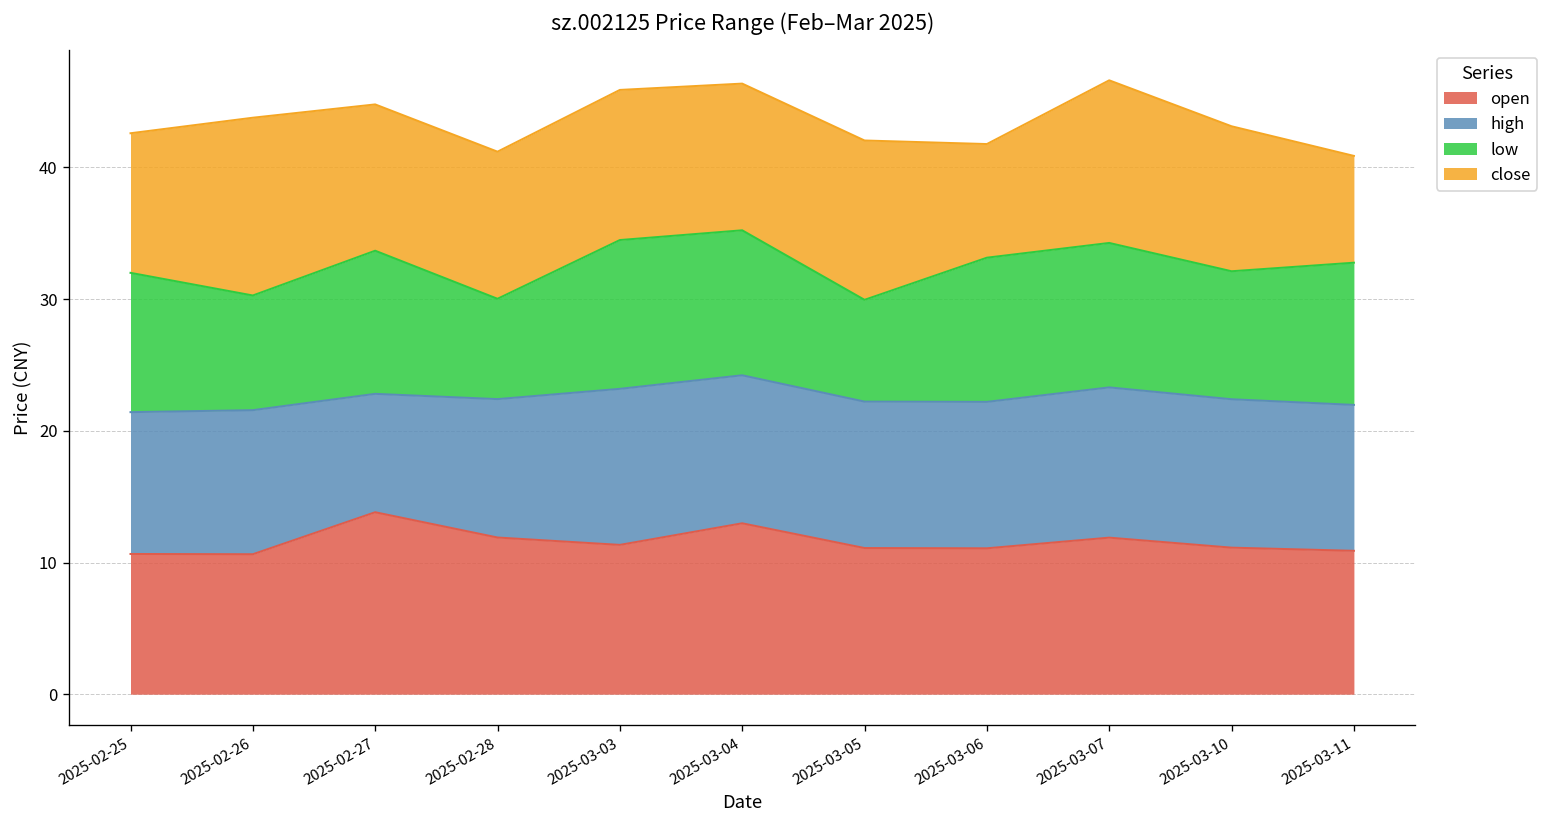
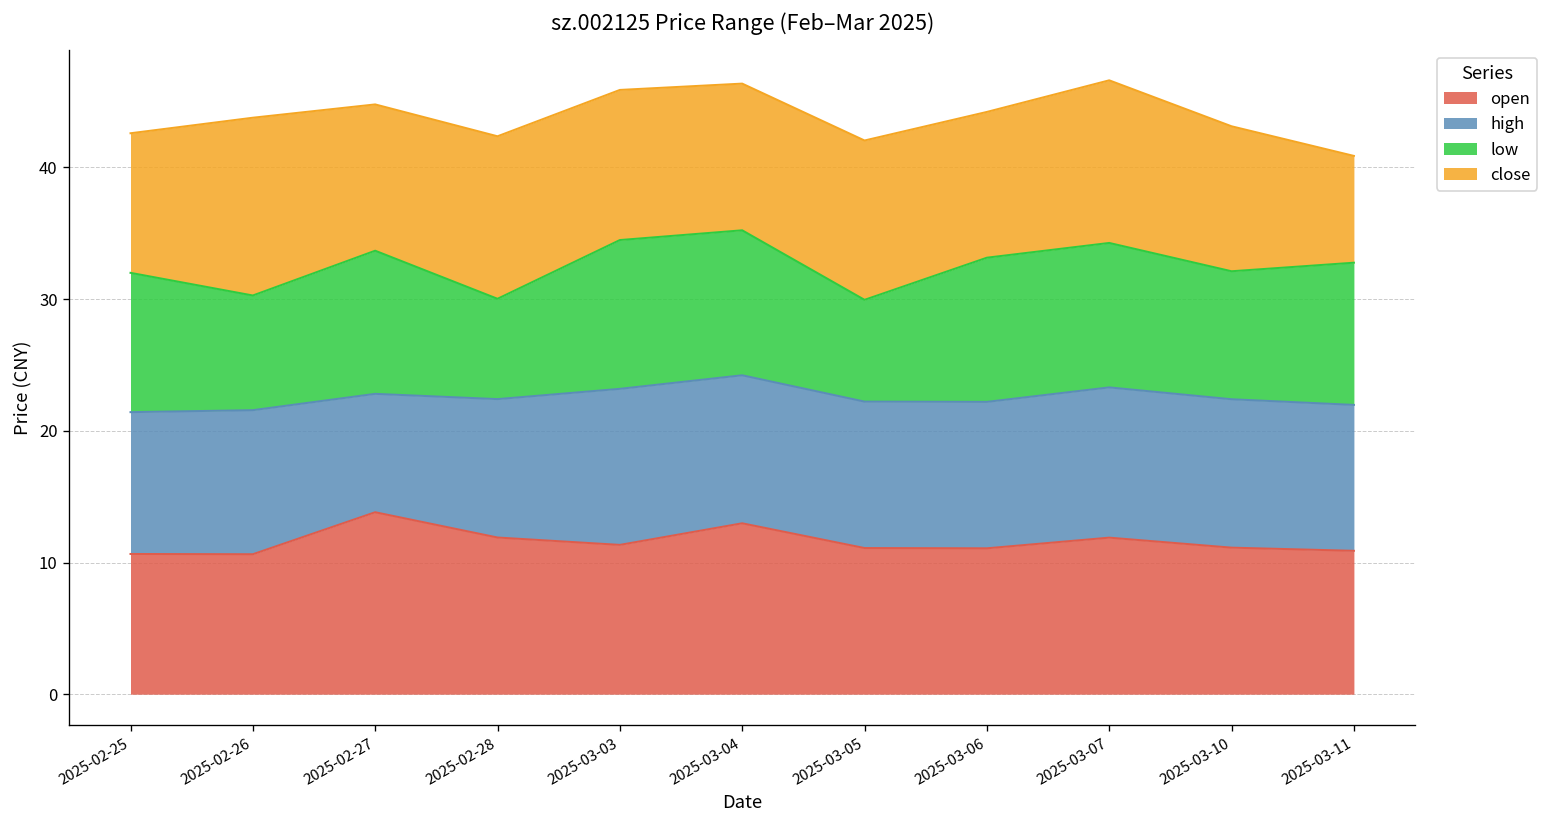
close, 2025-02-28: 11.2 -> 12.3
close, 2025-03-06: 8.6 -> 11.1
